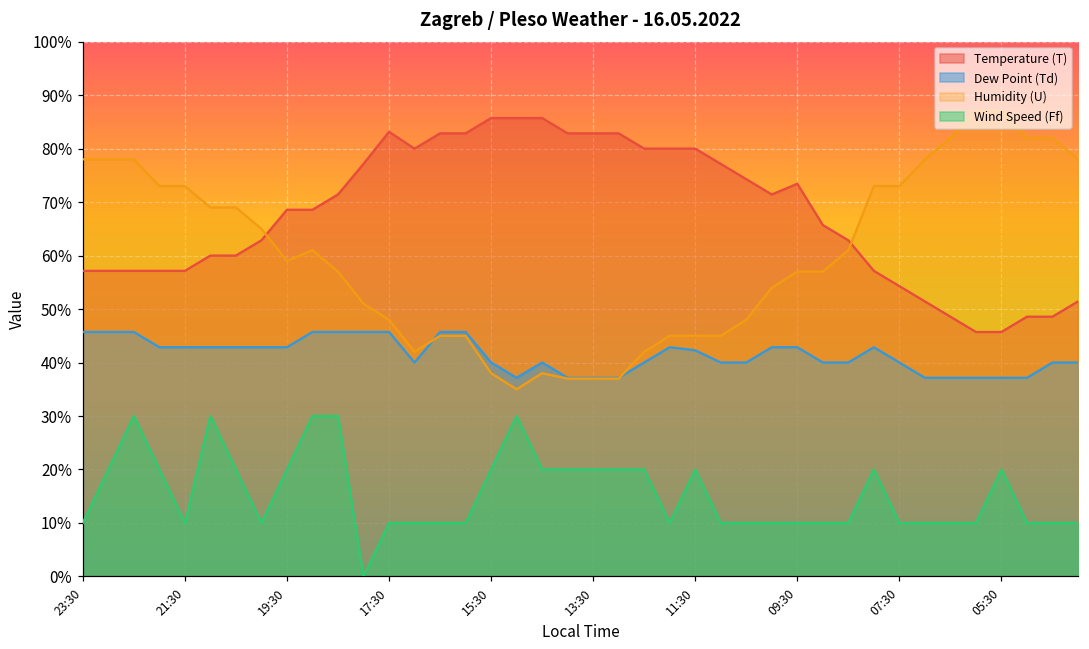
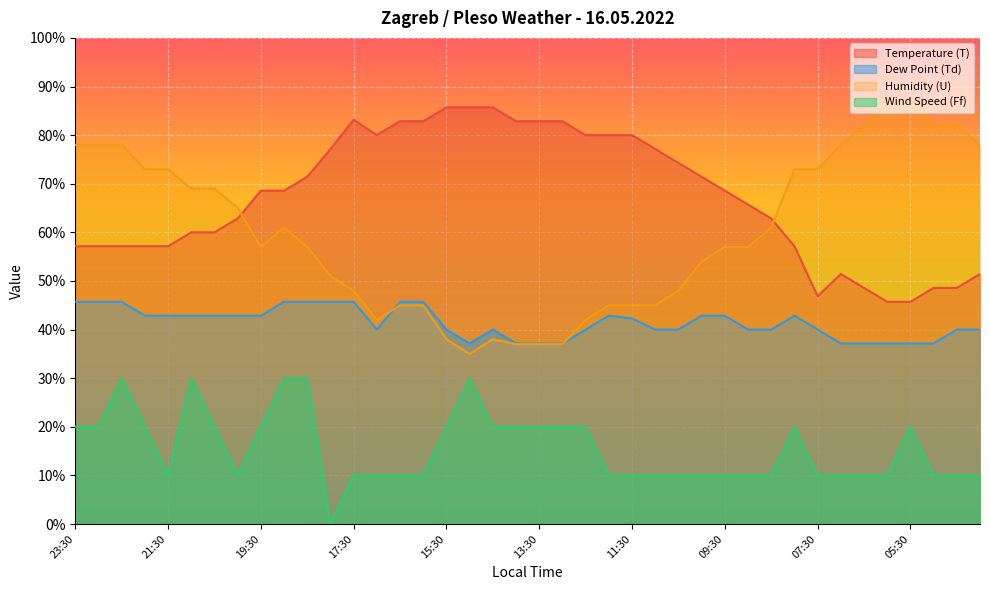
Wind Speed (Ff), 23:30: 10% -> 20%
Humidity (U), 19:30: 59% -> 57%
Wind Speed (Ff), 11:30: 20% -> 10%
Temperature (T), 09:30: 73% -> 69%
Temperature (T), 07:30: 54% -> 47%
